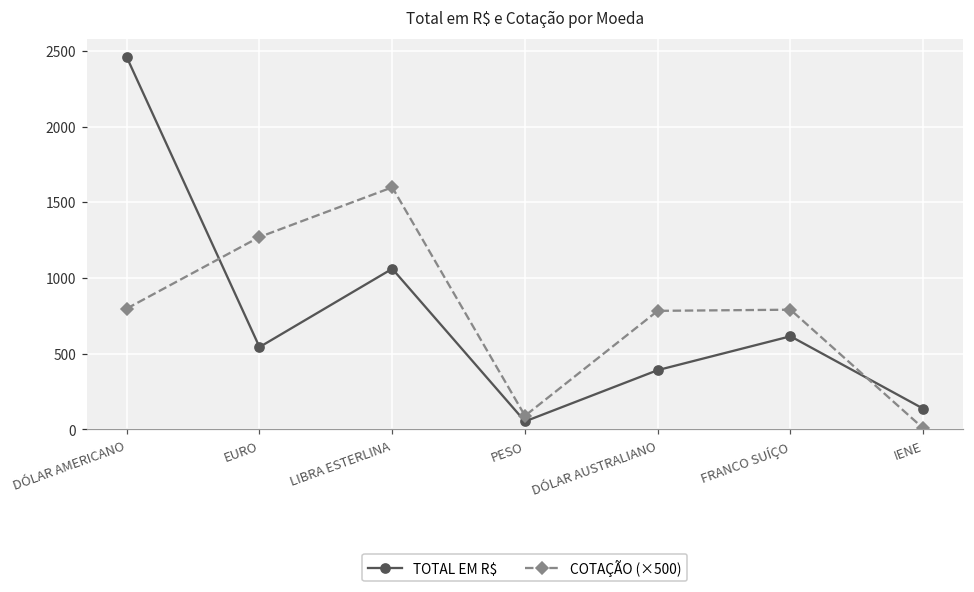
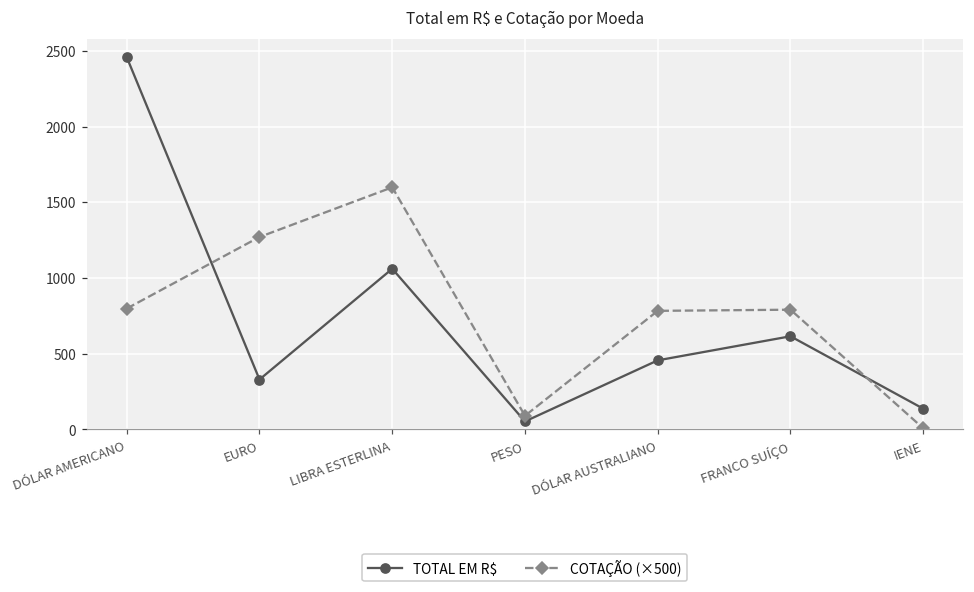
TOTAL EM R$, EURO: 540 -> 330
TOTAL EM R$, DÓLAR AUSTRALIANO: 390 -> 460
